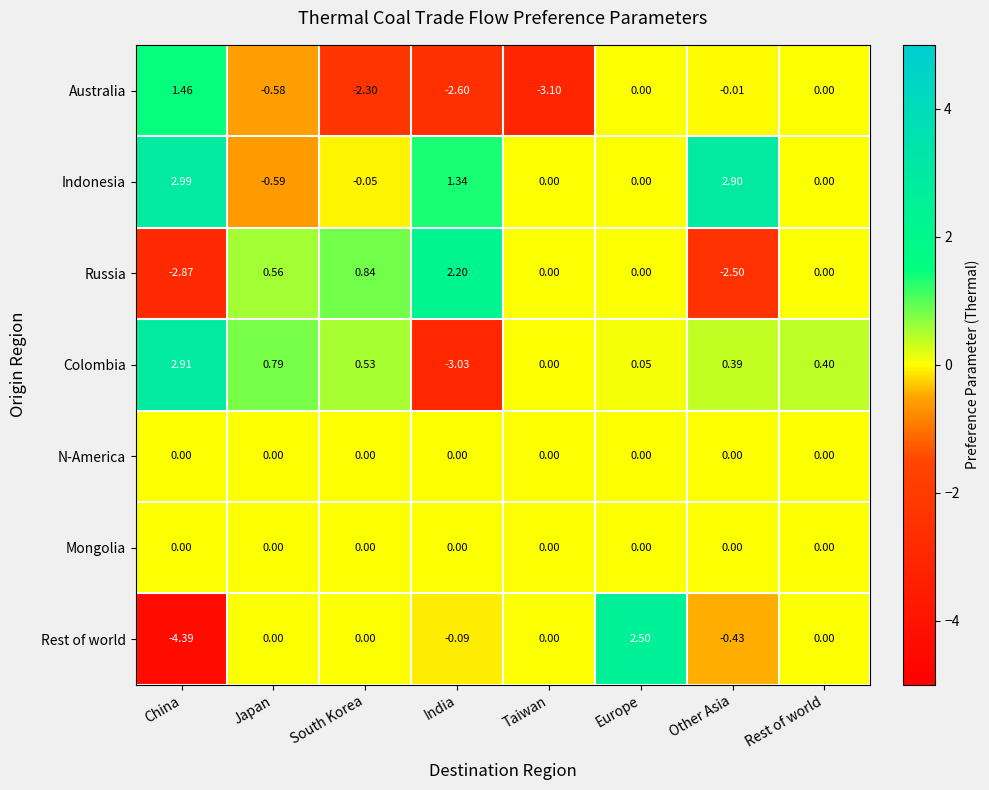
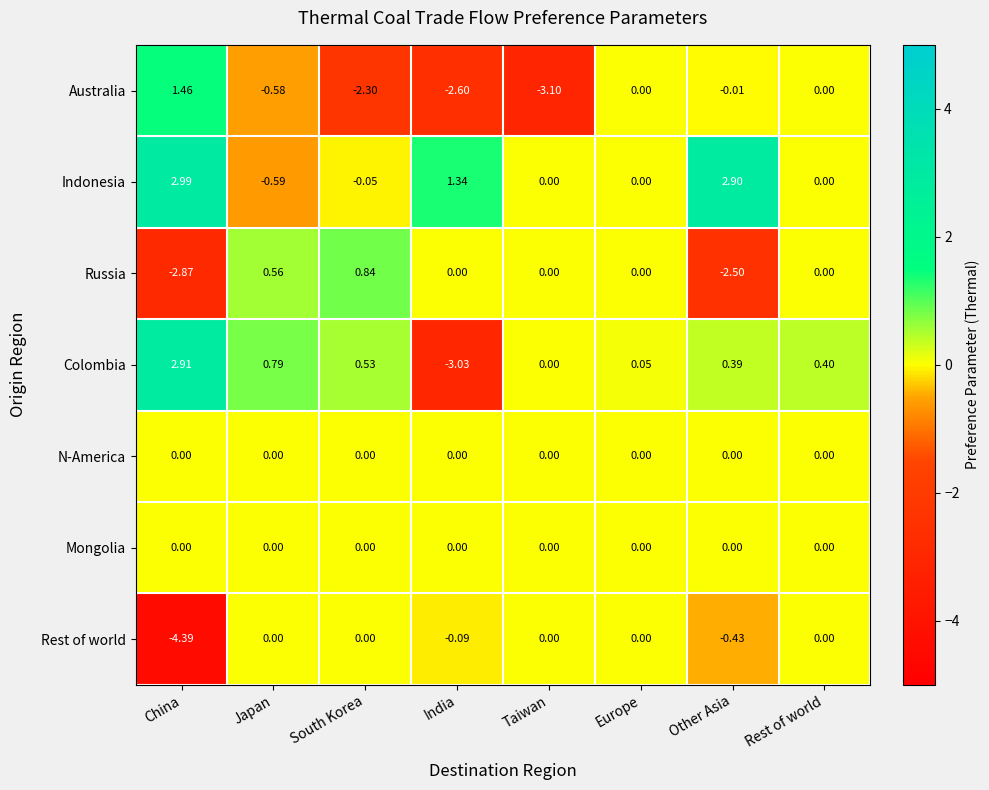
Russia, India: 2.20 -> 0.00
Rest of world, Europe: 2.50 -> 0.00
